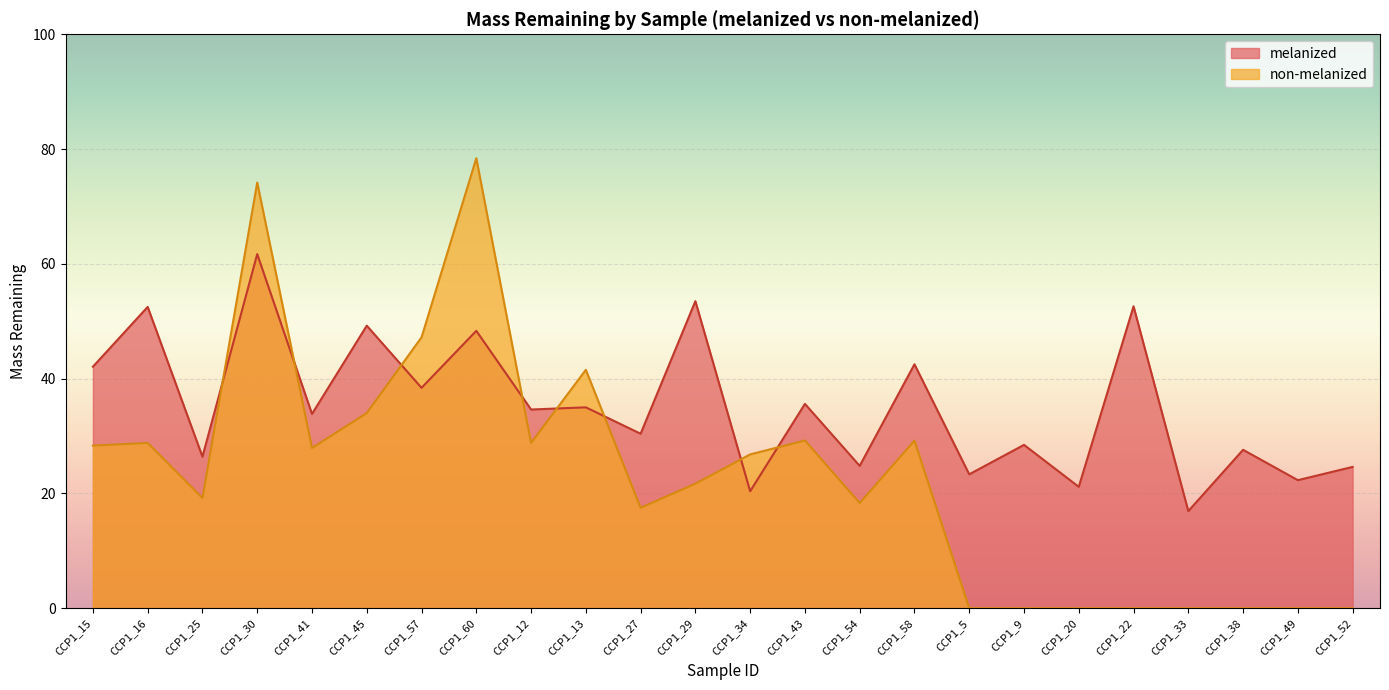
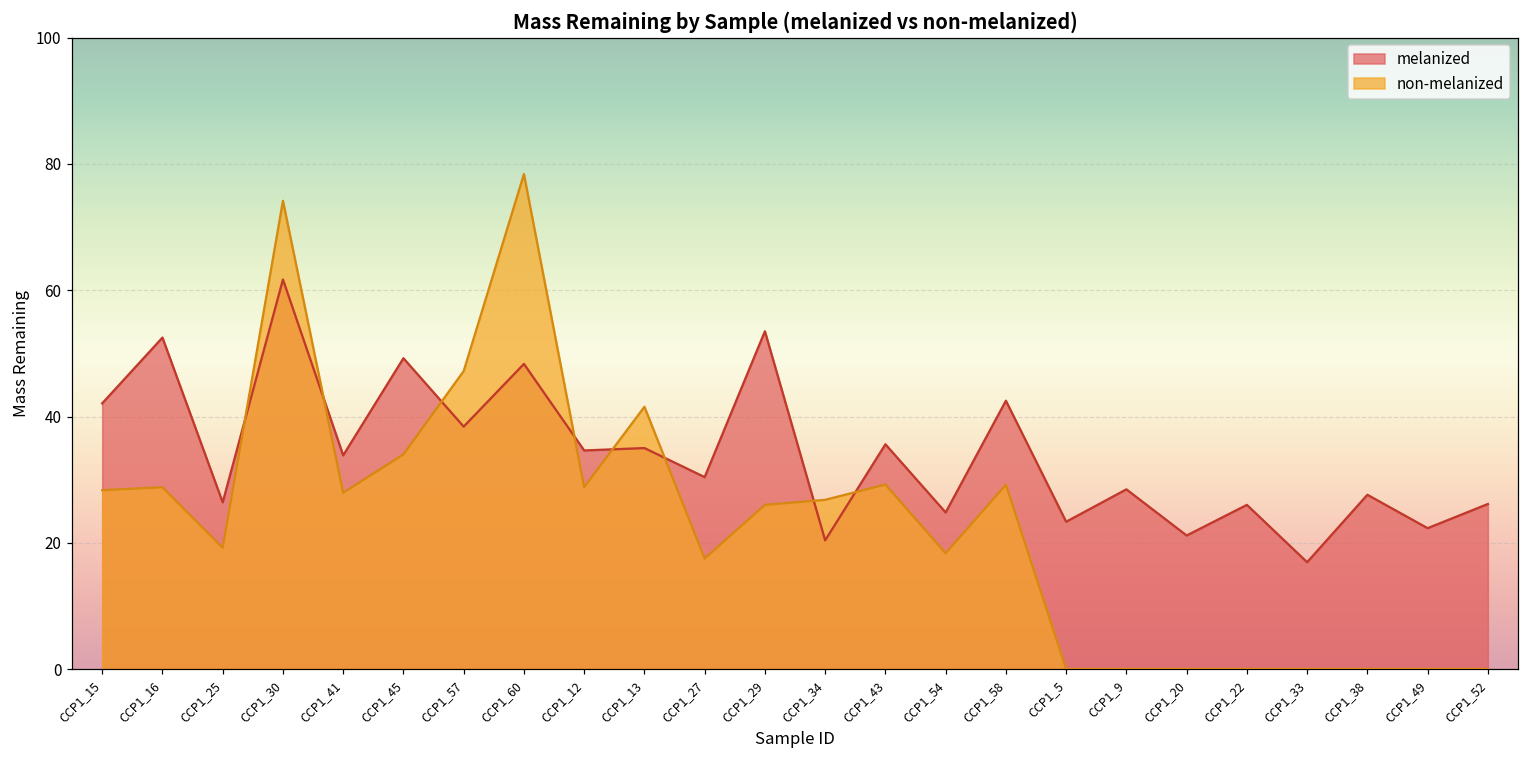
non-melanized, CCP1_29: 22 -> 26
melanized, CCP1_22: 53 -> 26
melanized, CCP1_52: 25 -> 26
